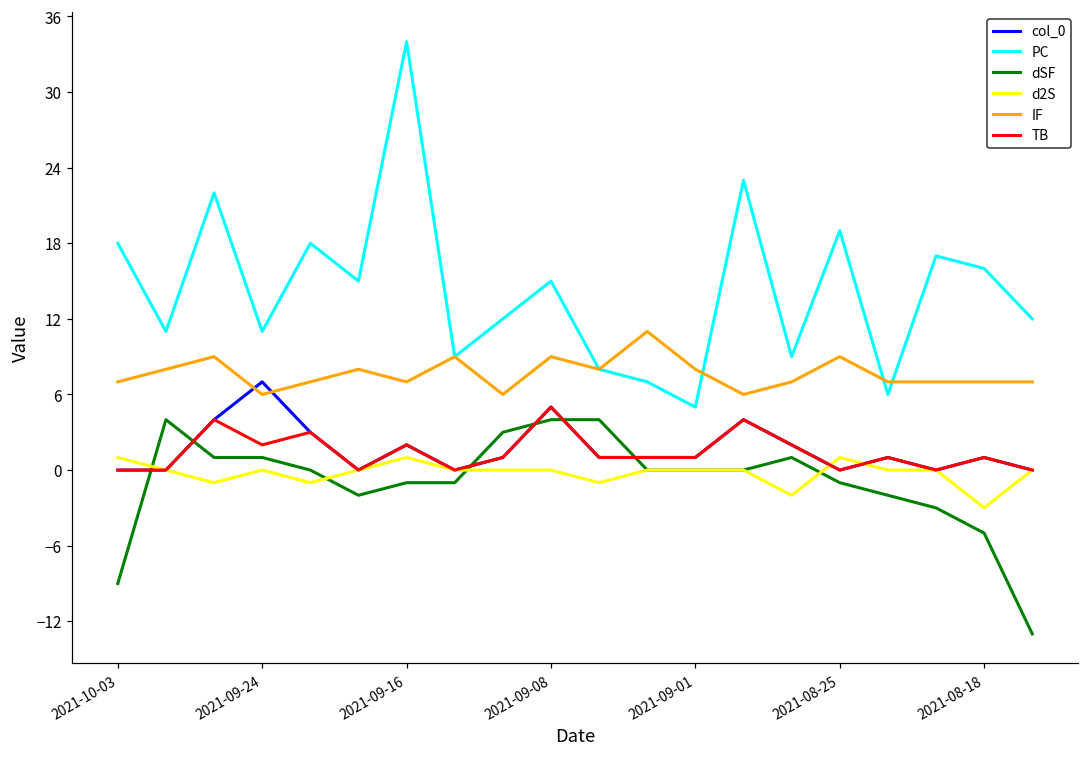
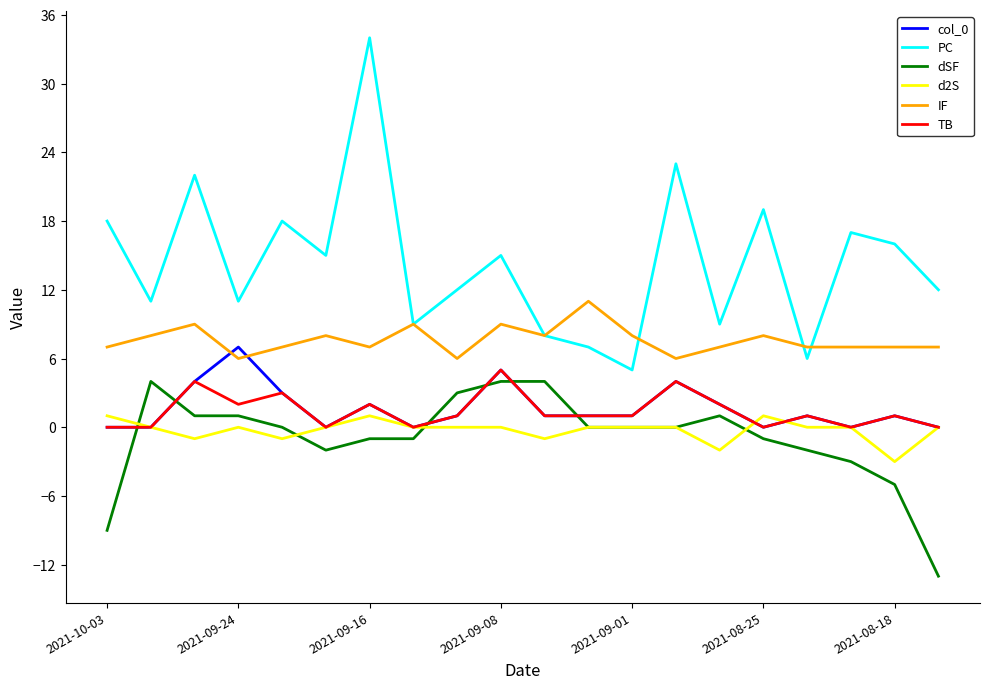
IF, 2021-08-25: 9 -> 8
